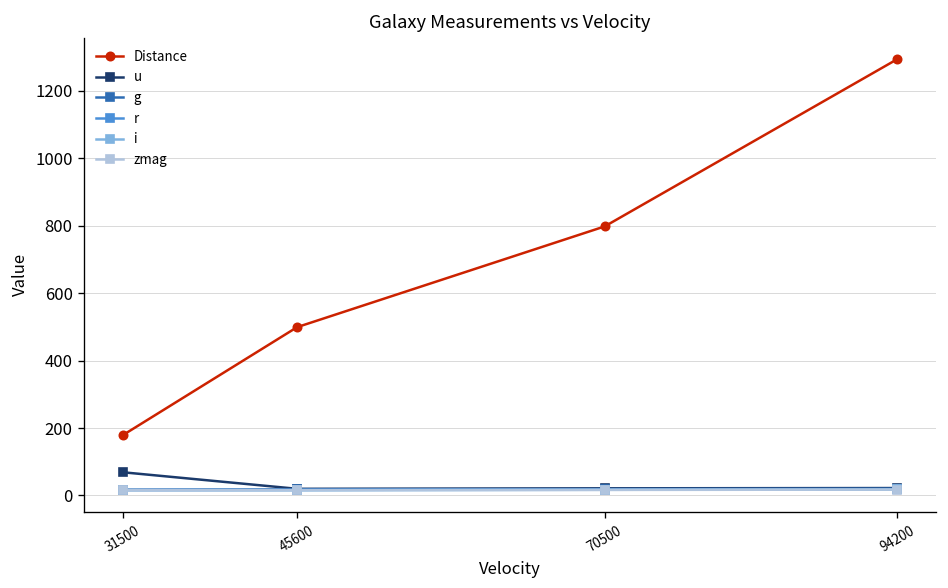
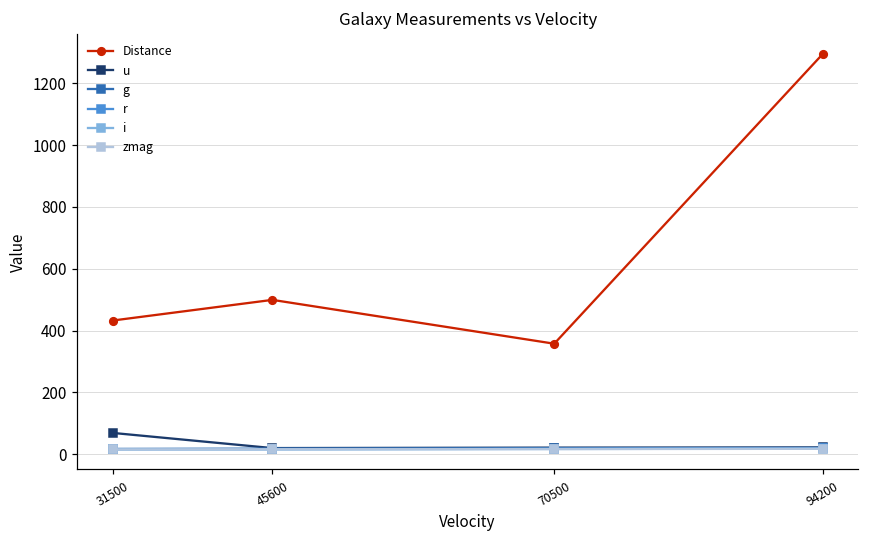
Distance, 31500: 180 -> 430
Distance, 70500: 800 -> 360
